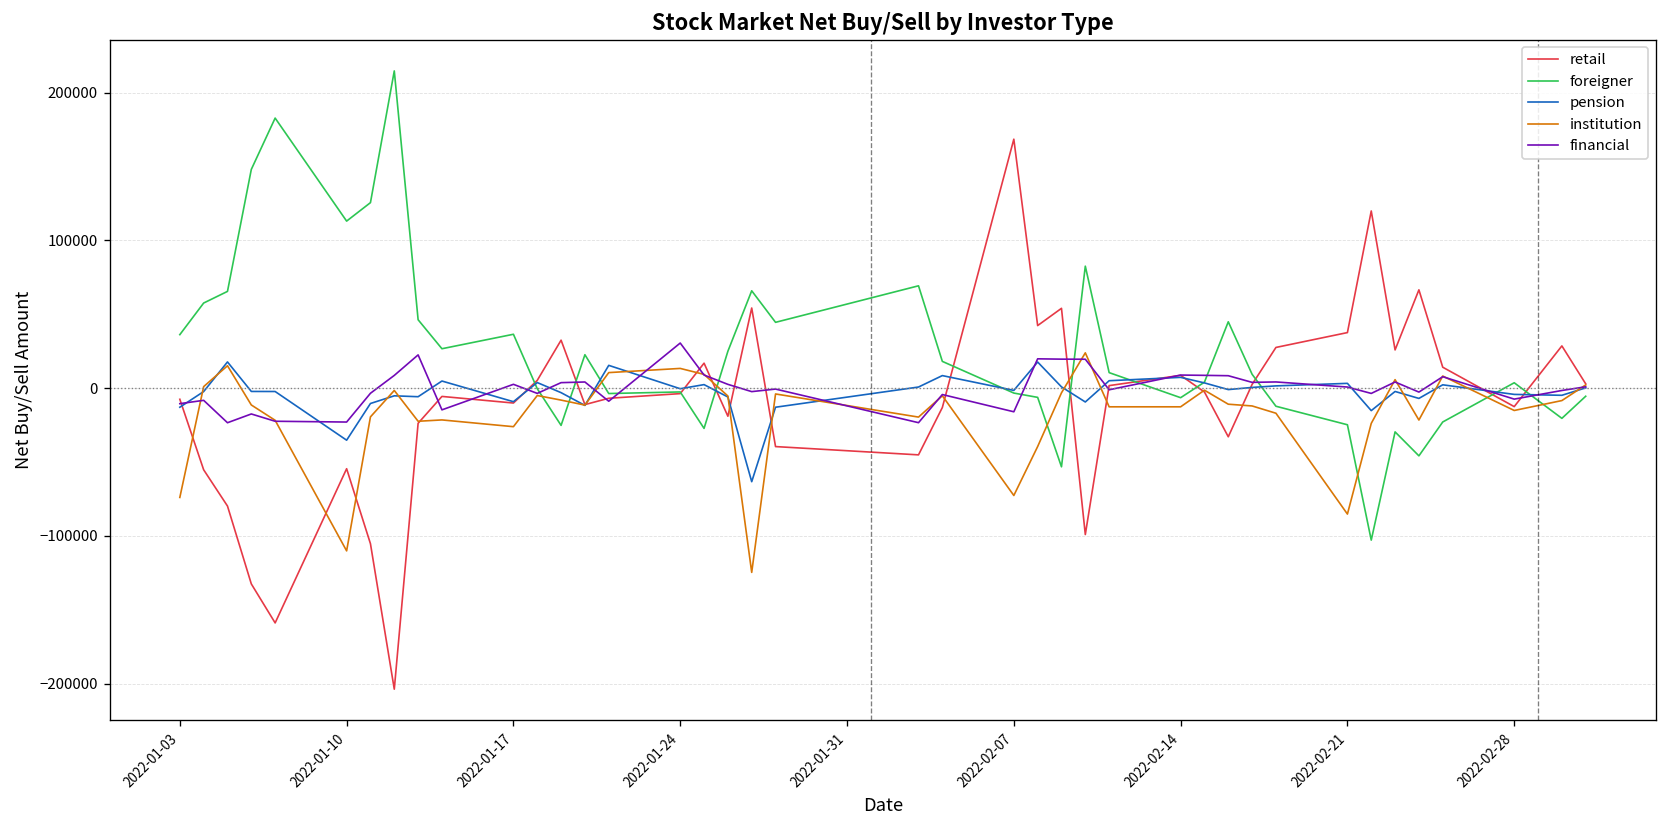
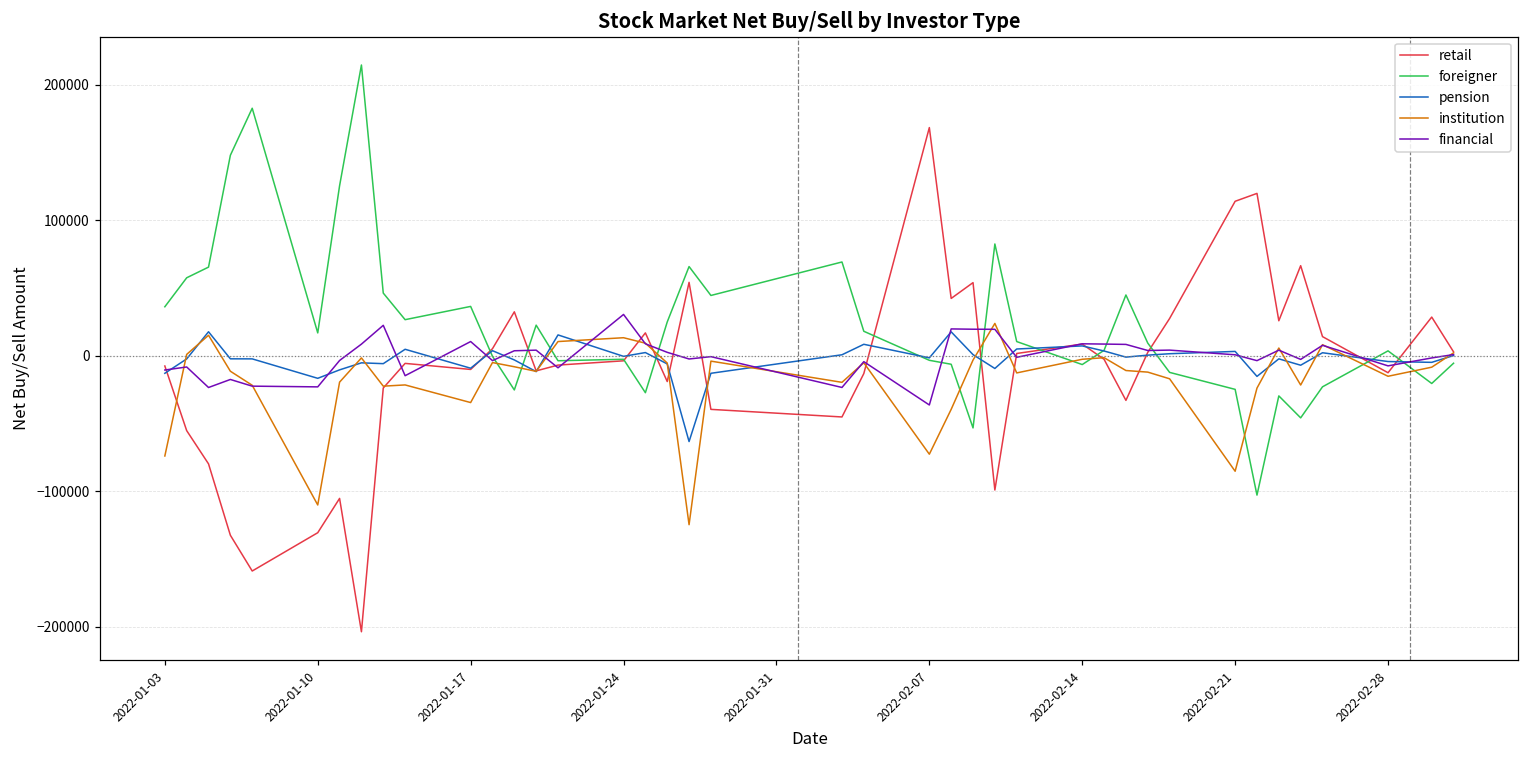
retail, 2022-01-10: -55000 -> -131000
foreigner, 2022-01-10: 113000 -> 17000
pension, 2022-01-10: -35000 -> -17000
institution, 2022-01-17: -26000 -> -35000
financial, 2022-01-17: 3000 -> 11000
financial, 2022-02-07: -16000 -> -36000
institution, 2022-02-14: -13000 -> -3000
retail, 2022-02-21: 38000 -> 114000
